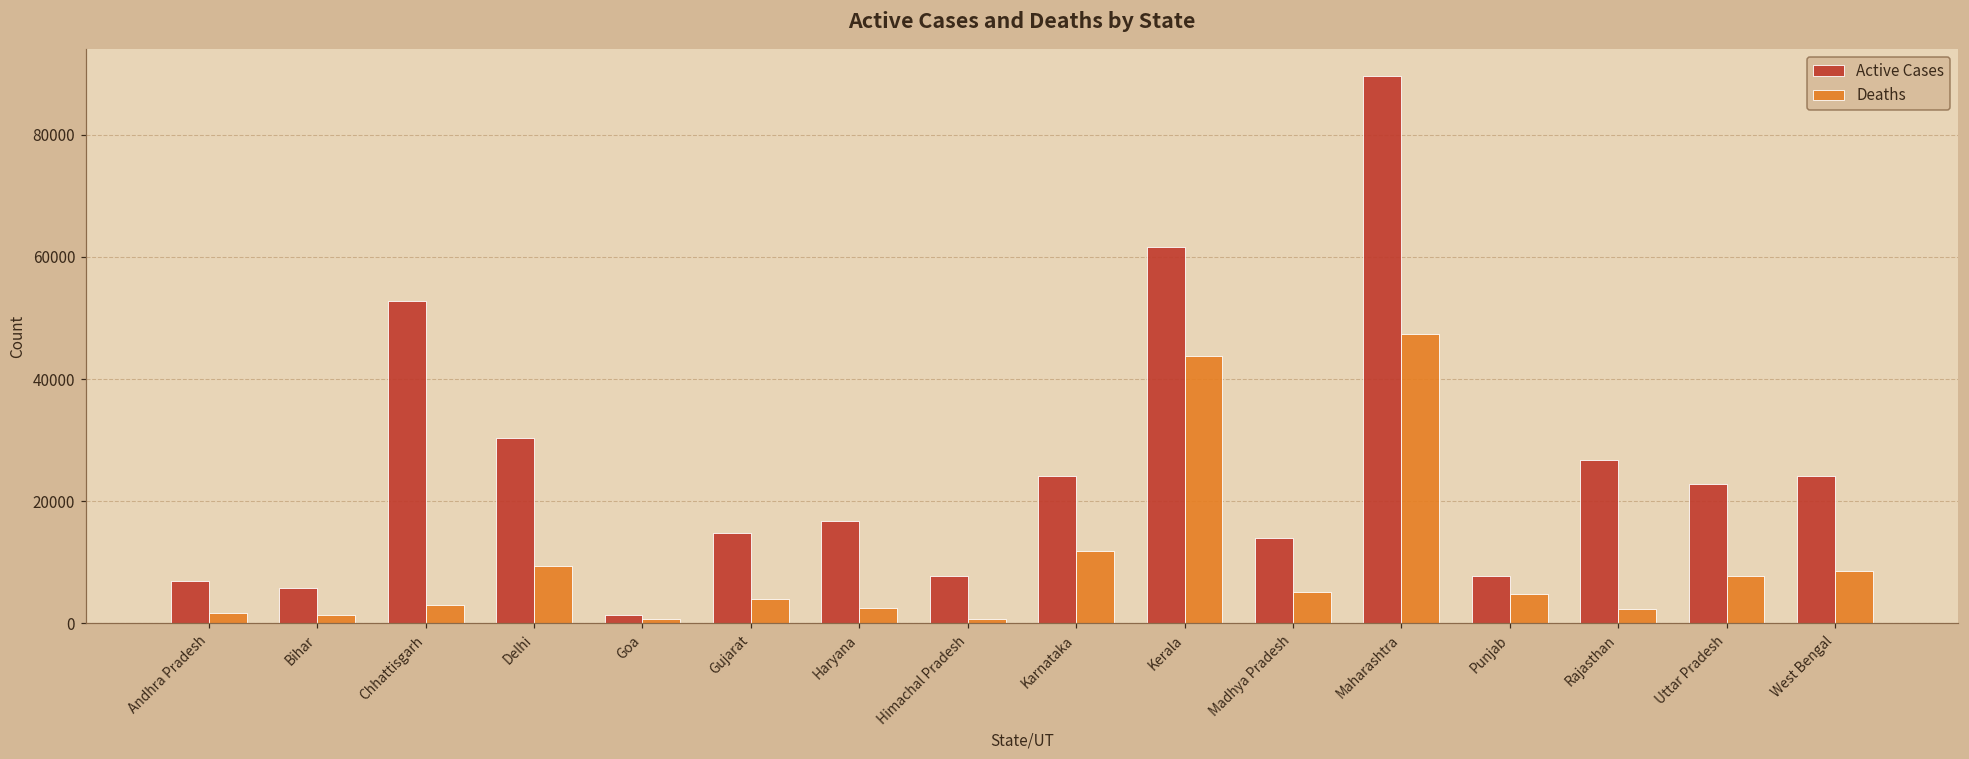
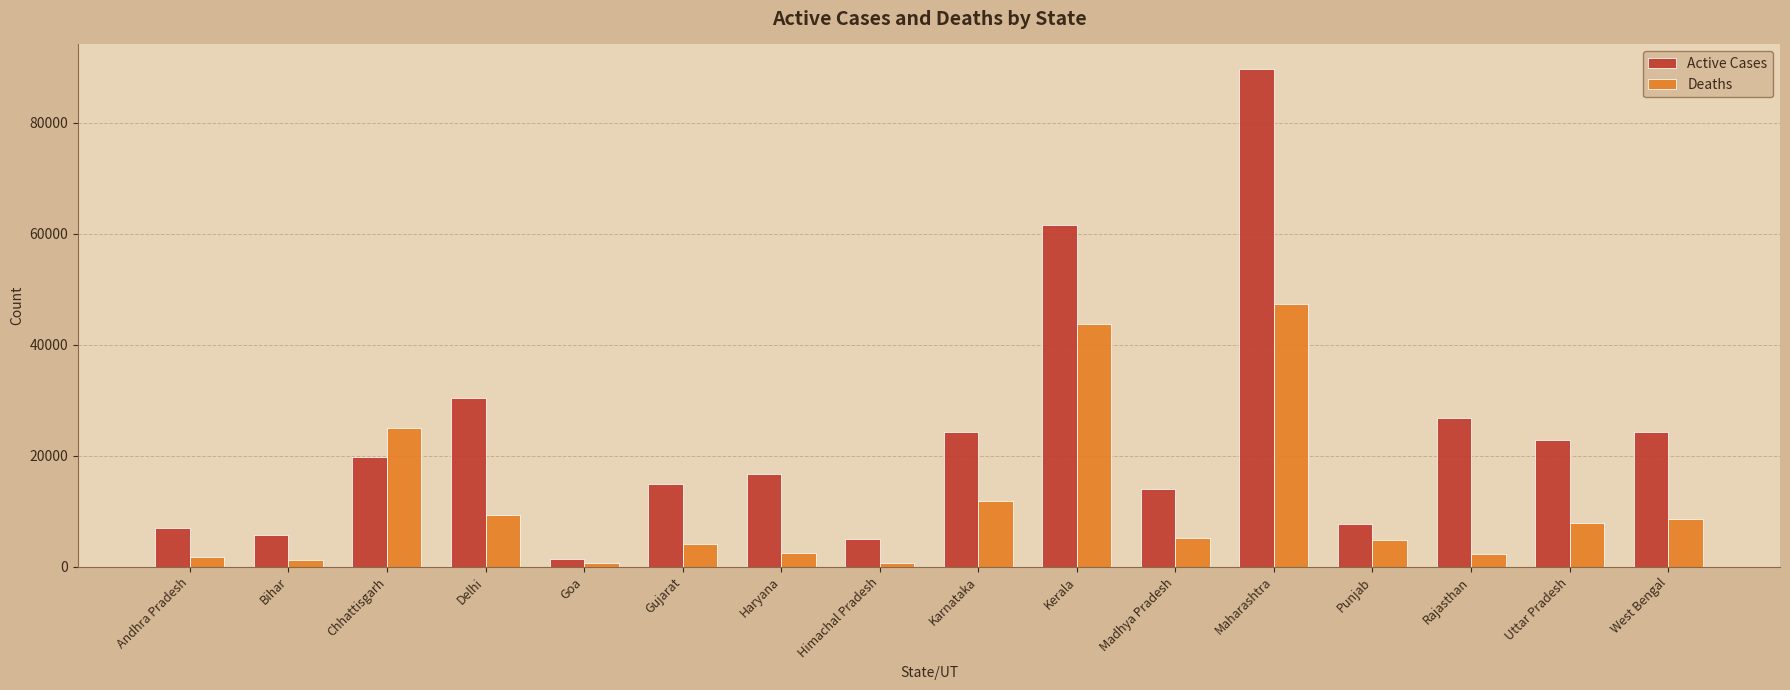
Active Cases, Chhattisgarh: 53000 -> 20000
Deaths, Chhattisgarh: 3000 -> 25000
Active Cases, Himachal Pradesh: 8000 -> 5000
